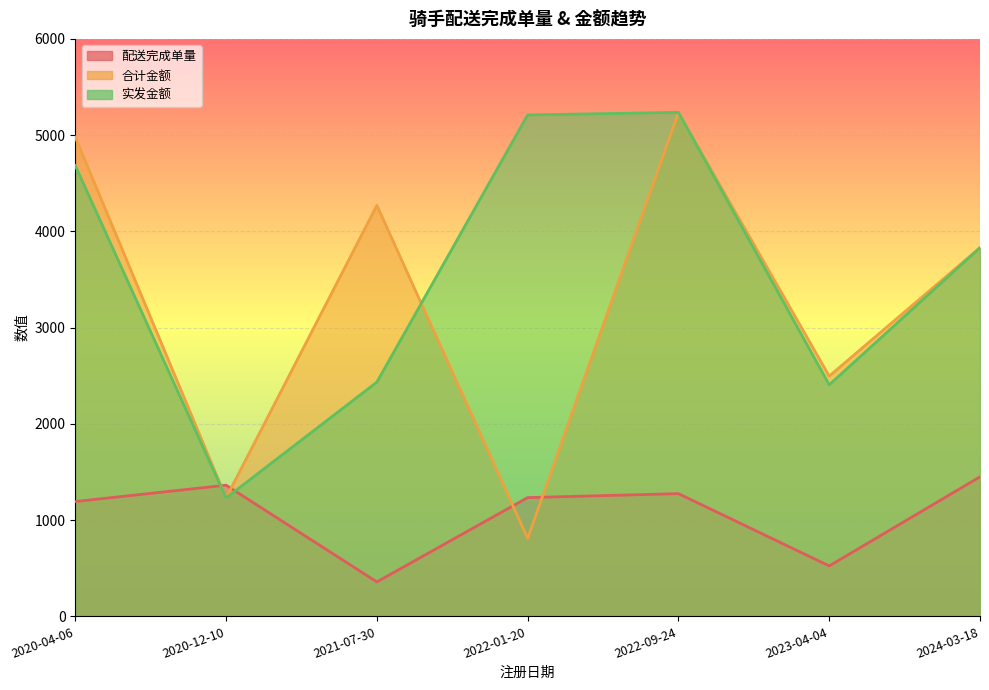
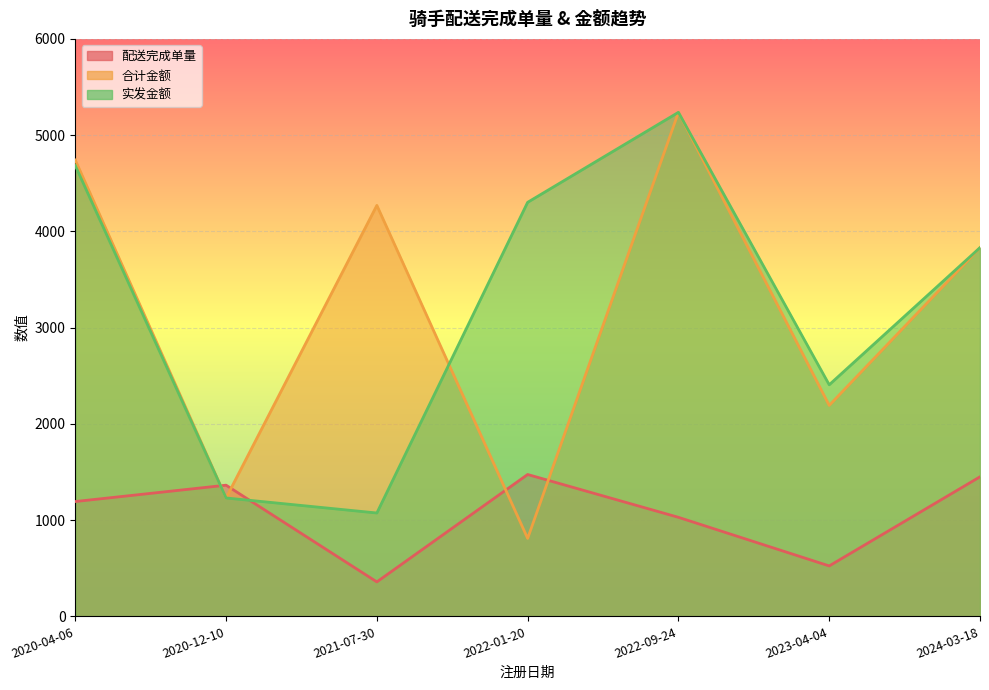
合计金额, 2020-04-06: 5000 -> 4700
实发金额, 2021-07-30: 2400 -> 1100
配送完成单量, 2022-01-20: 1200 -> 1500
实发金额, 2022-01-20: 5200 -> 4300
配送完成单量, 2022-09-24: 1300 -> 1000
合计金额, 2023-04-04: 2500 -> 2200
